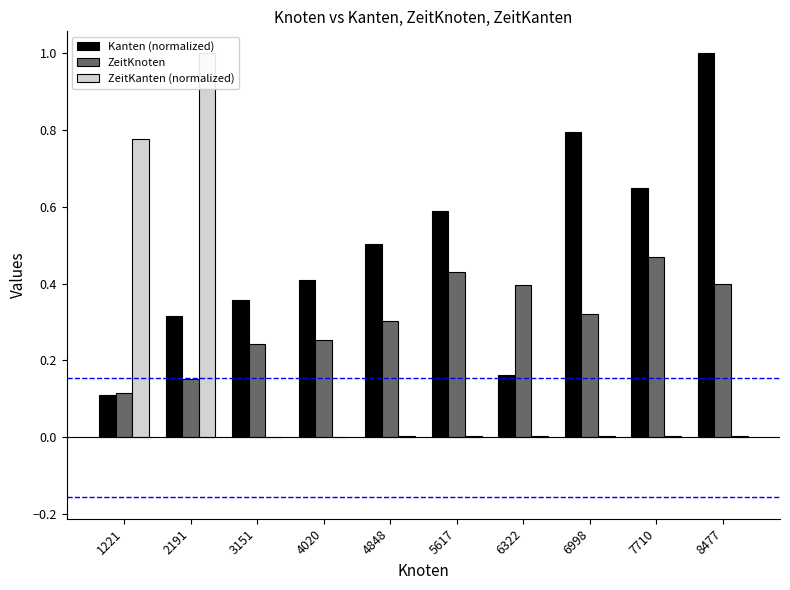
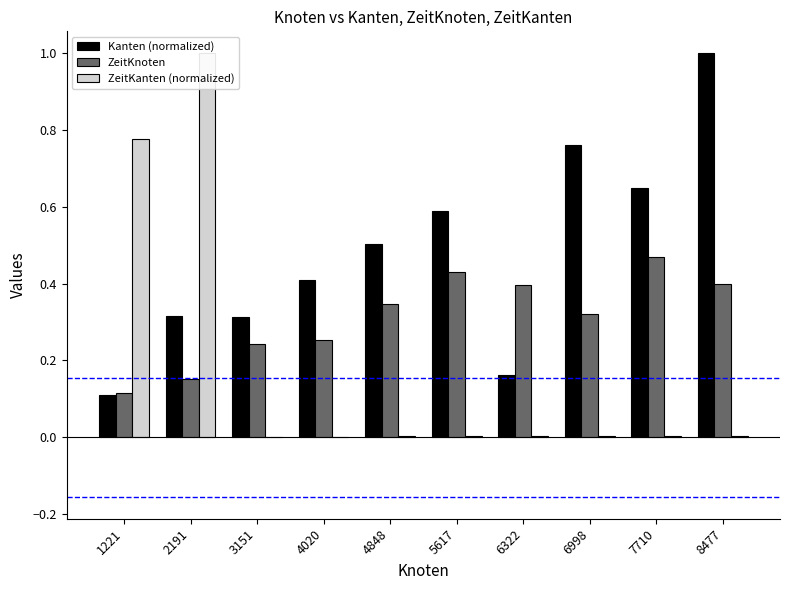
Kanten (normalized), 3151: 0.36 -> 0.31
ZeitKnoten, 4848: 0.30 -> 0.35
Kanten (normalized), 6998: 0.79 -> 0.76
